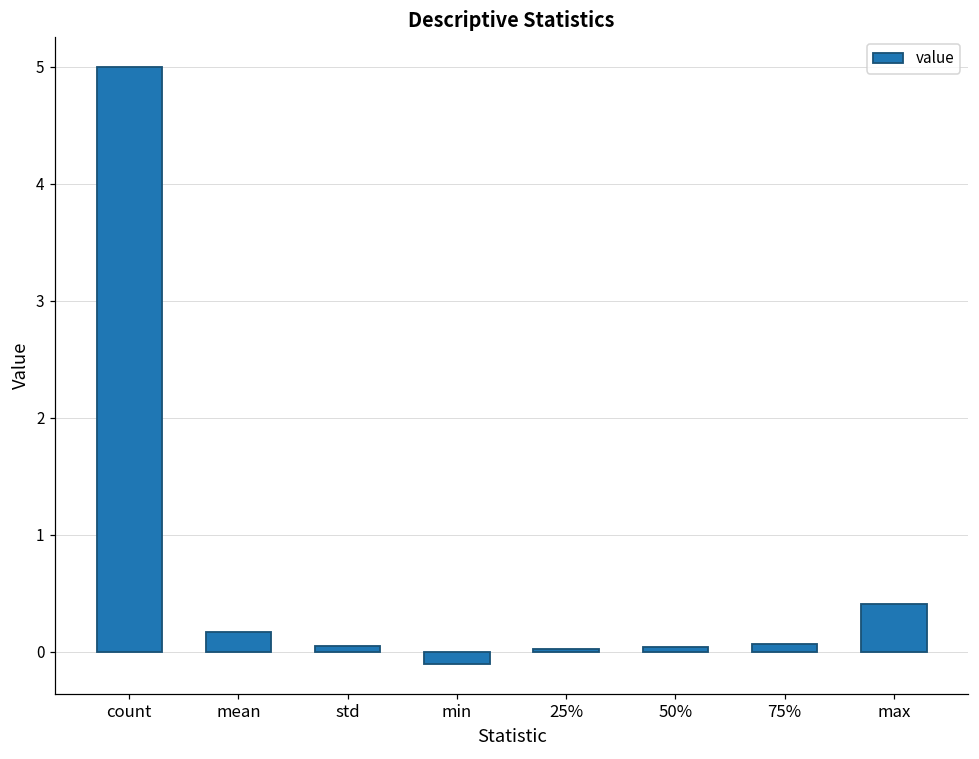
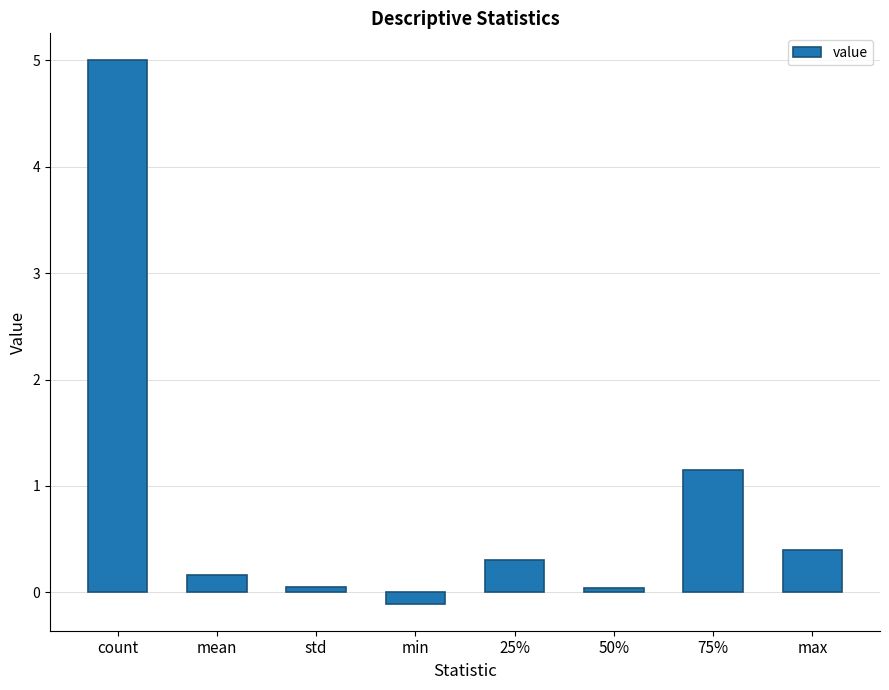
25%: 0.02 -> 0.31
75%: 0.07 -> 1.15
